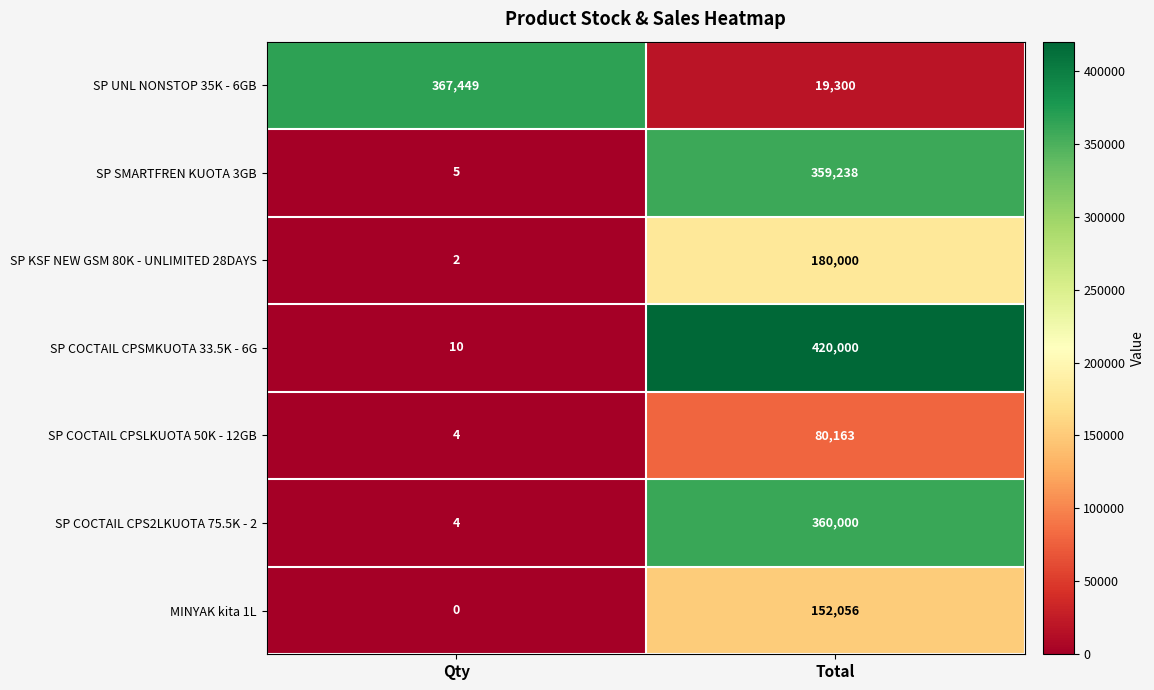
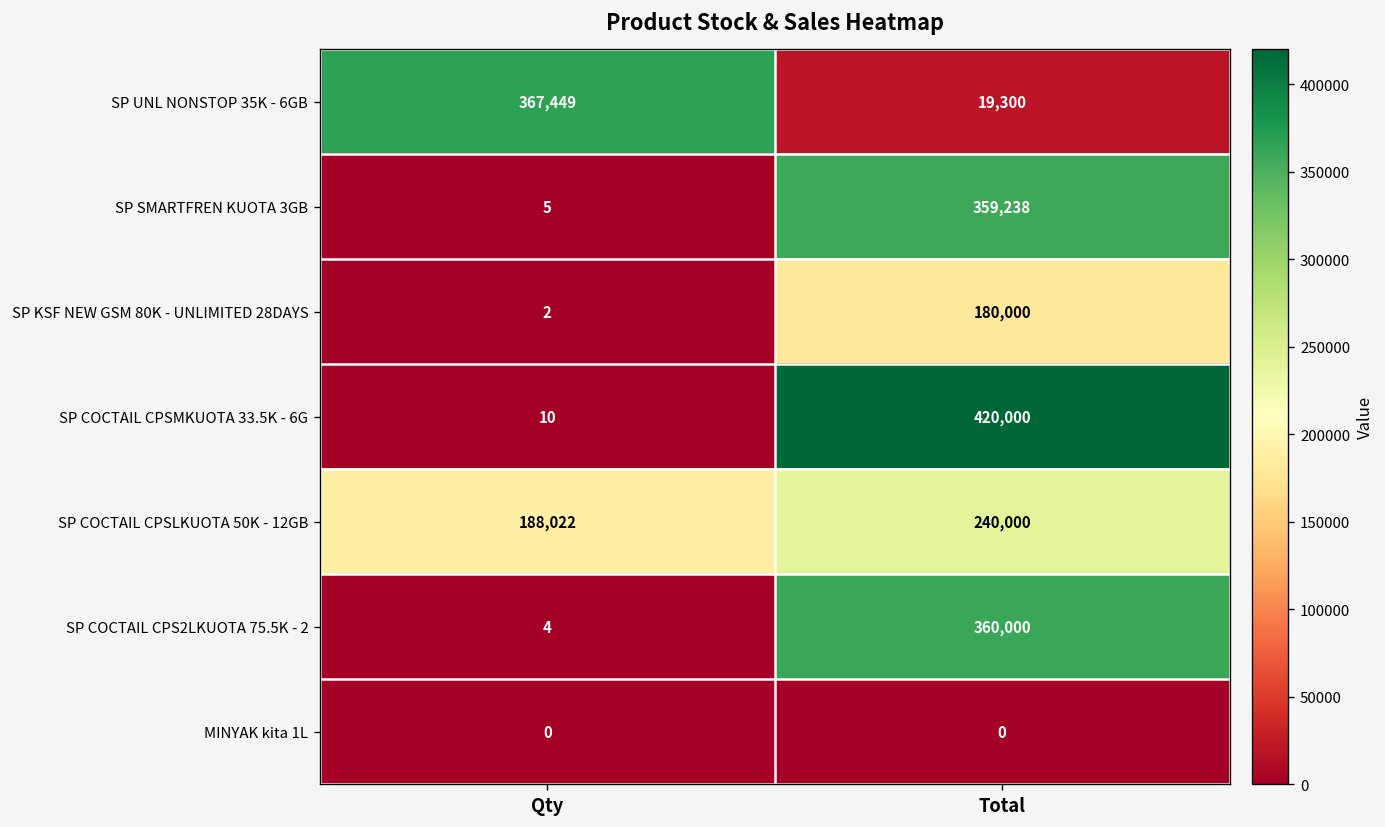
SP COCTAIL CPSLKUOTA 50K - 12GB, Qty: 4 -> 188,022
SP COCTAIL CPSLKUOTA 50K - 12GB, Total: 80,163 -> 240,000
MINYAK kita 1L, Total: 152,056 -> 0
